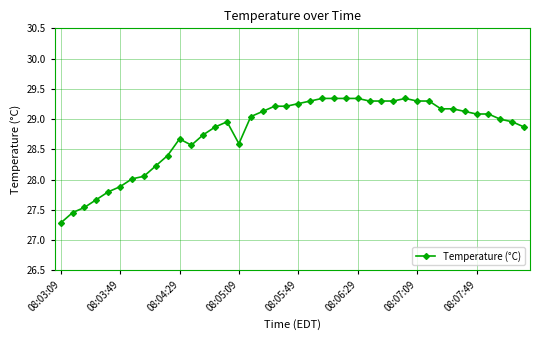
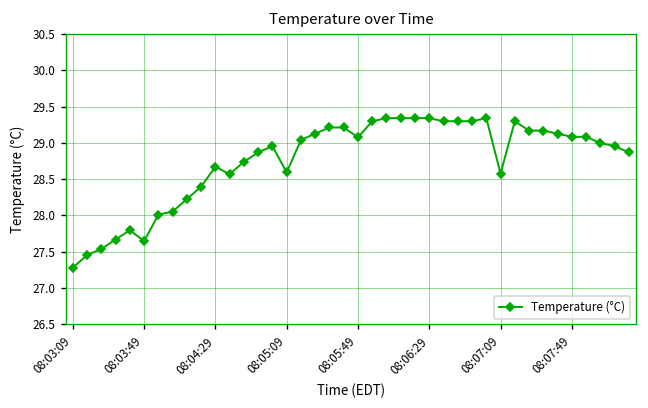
08:03:49: 27.9 -> 27.6
08:05:49: 29.3 -> 29.1
08:07:09: 29.3 -> 28.6
